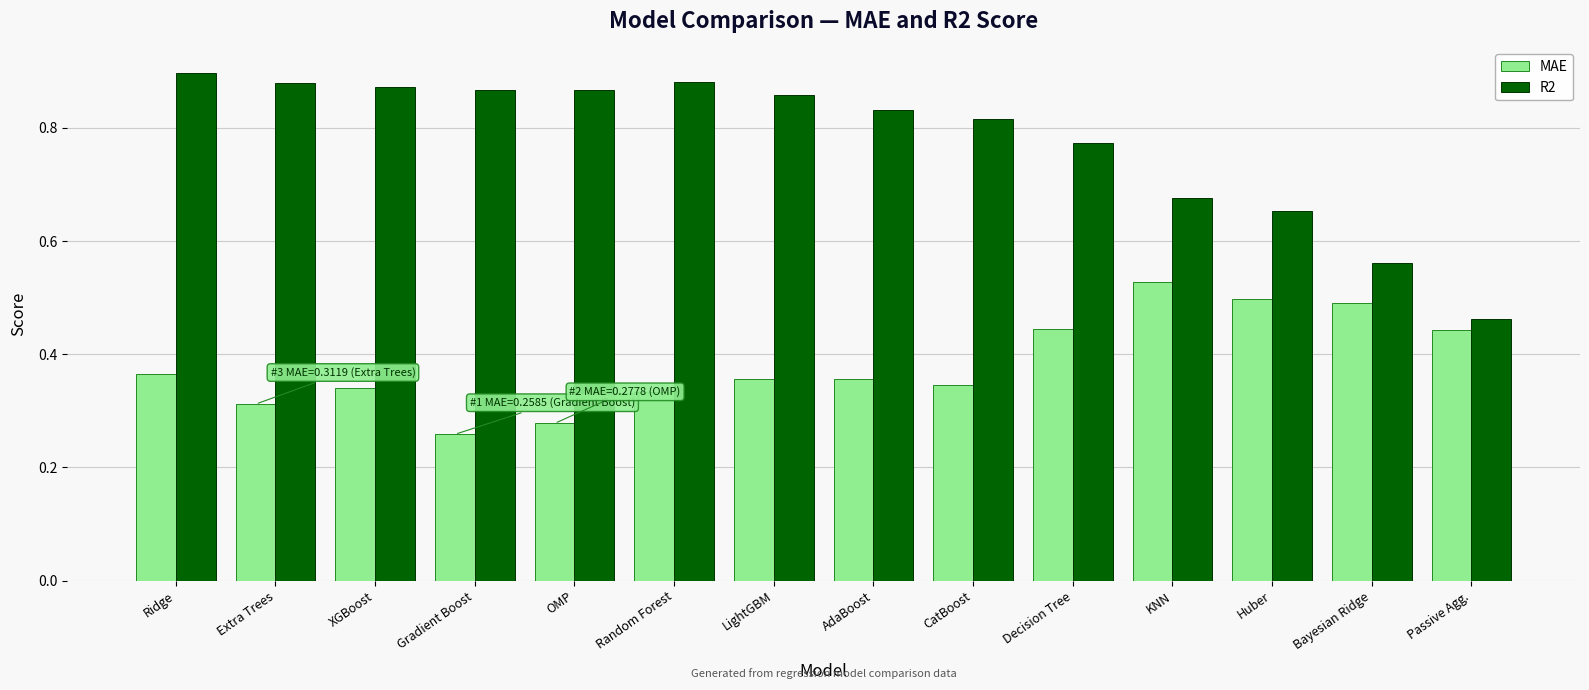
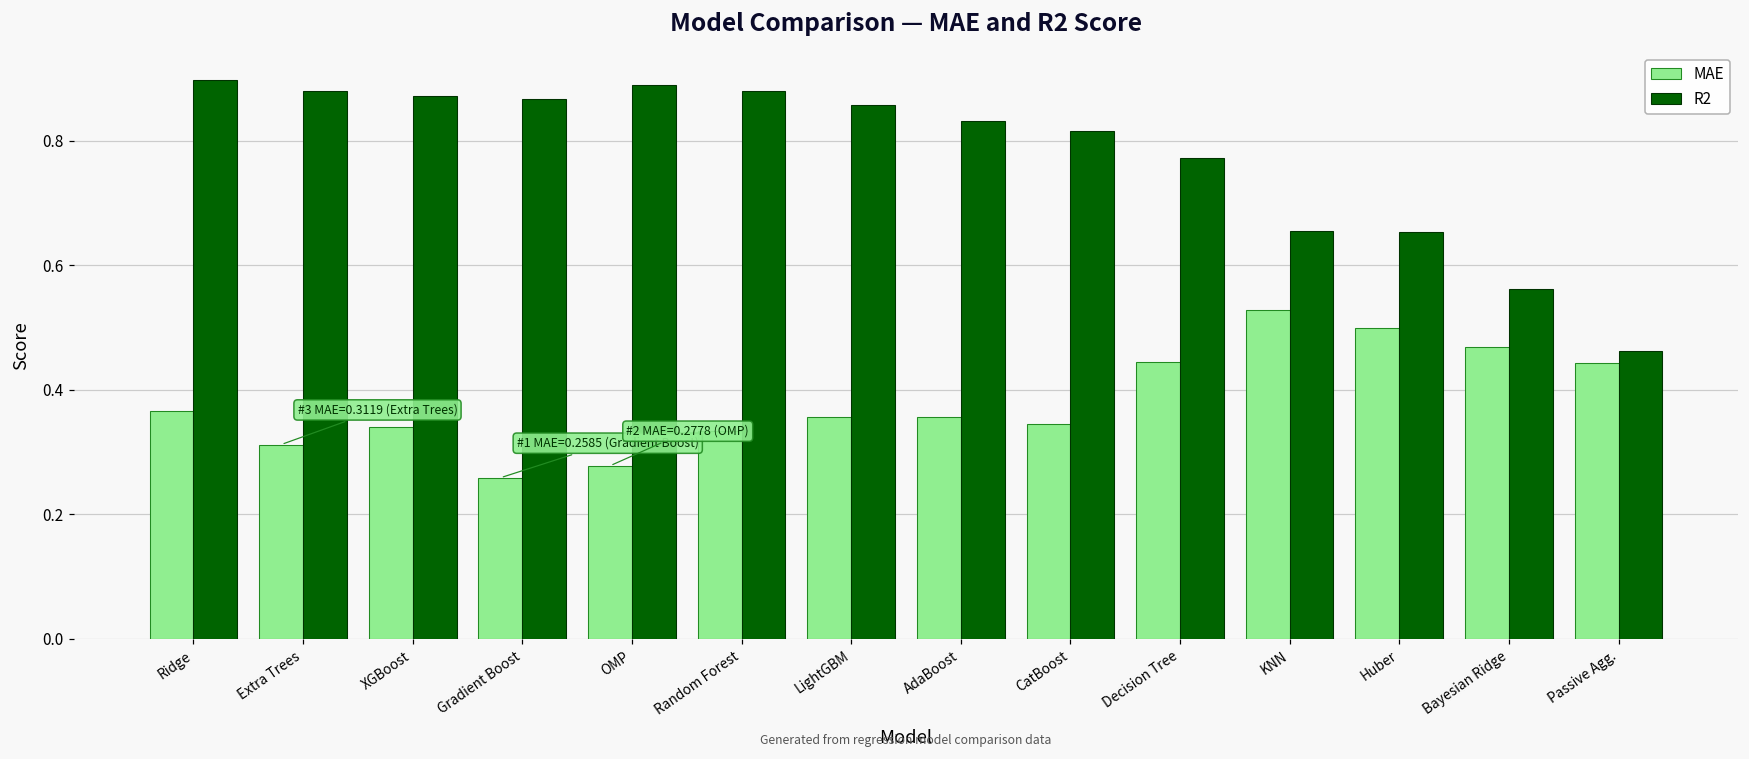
R2, OMP: 0.87 -> 0.89
R2, KNN: 0.68 -> 0.66
MAE, Bayesian Ridge: 0.49 -> 0.47
